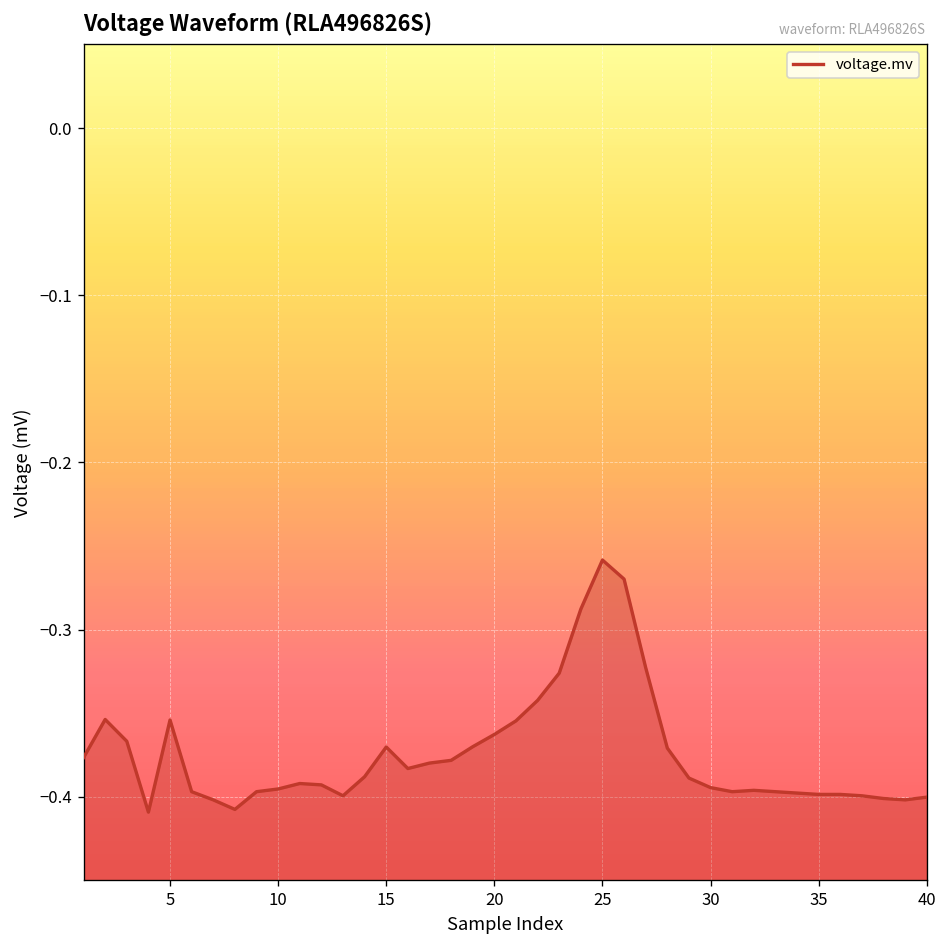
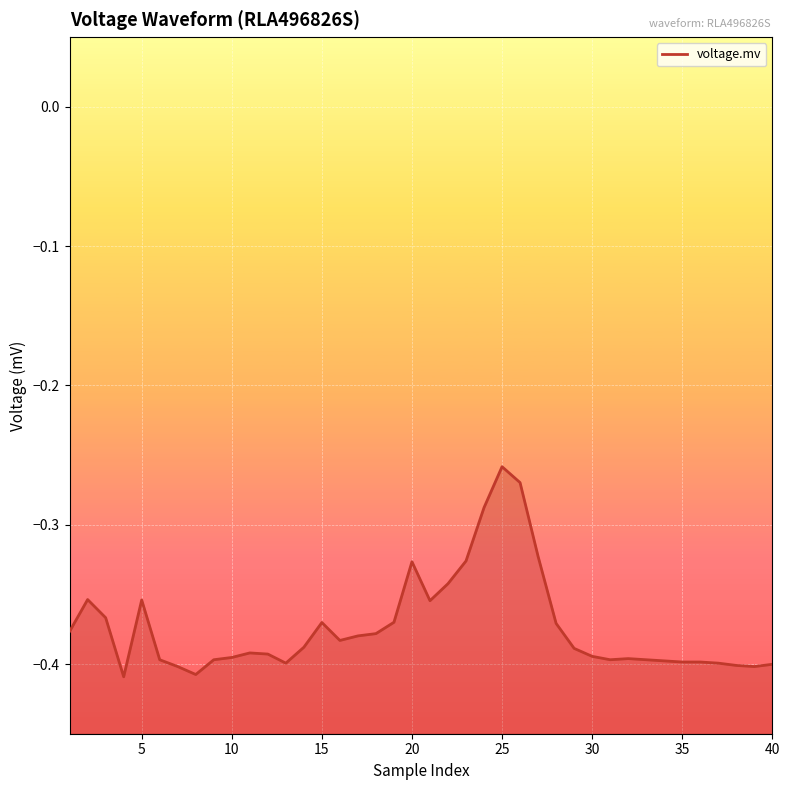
20: -0.363 -> -0.327
